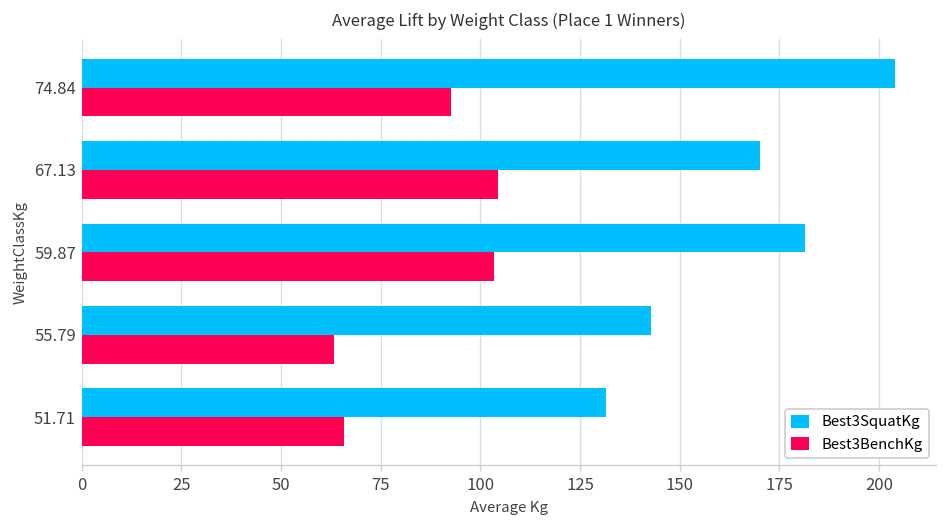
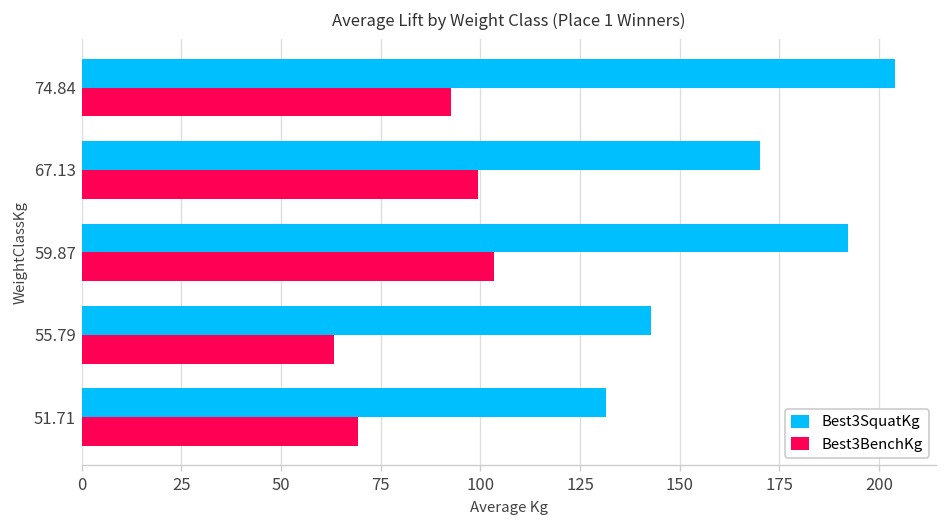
Best3BenchKg, 67.13: 104 -> 99
Best3SquatKg, 59.87: 181 -> 192
Best3BenchKg, 51.71: 66 -> 69
